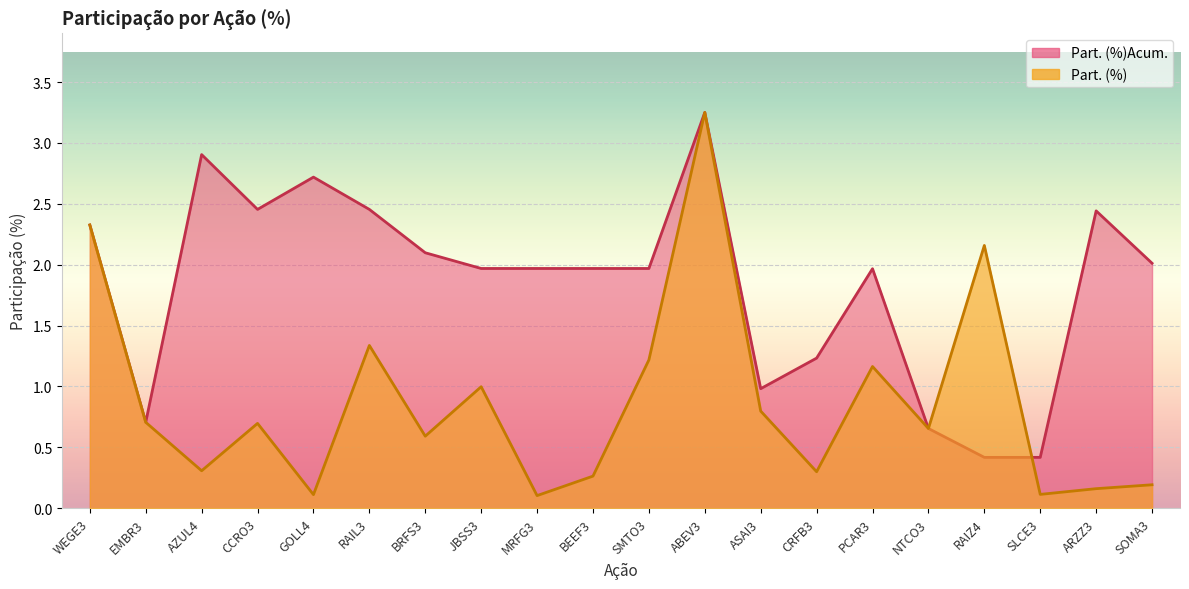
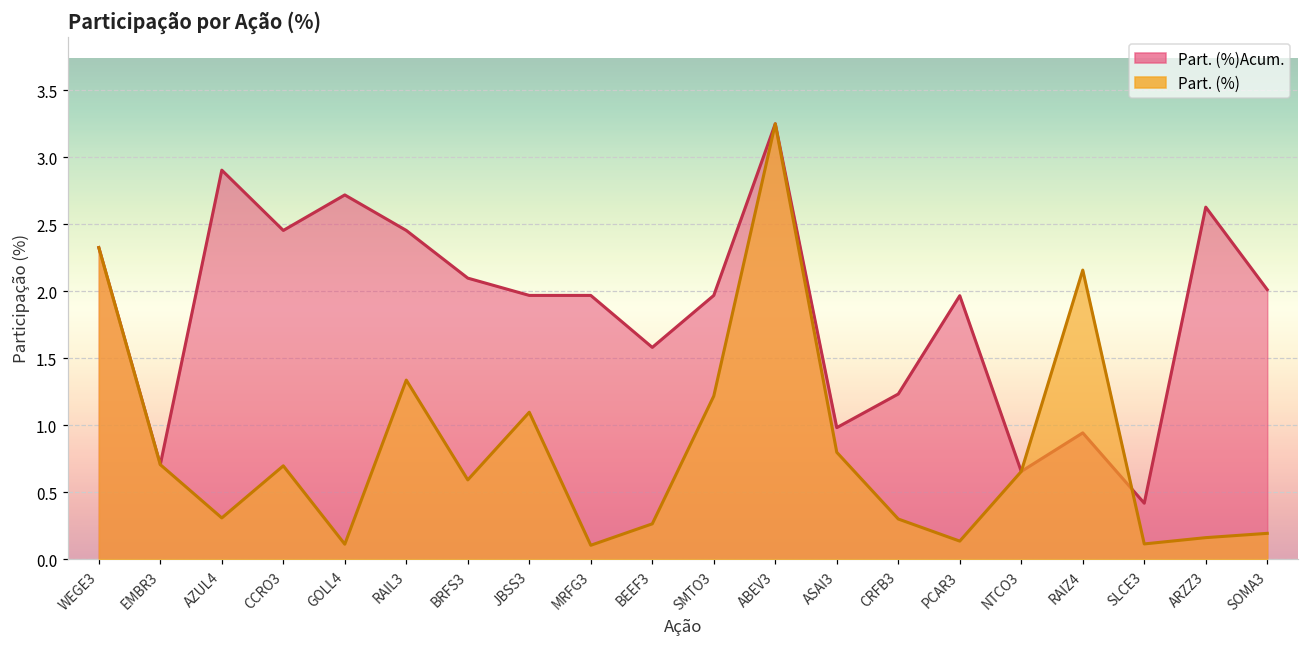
Part. (%), JBSS3: 1.00 -> 1.10
Part. (%)Acum., BEEF3: 1.97 -> 1.58
Part. (%), PCAR3: 1.16 -> 0.14
Part. (%)Acum., RAIZ4: 0.42 -> 0.94
Part. (%)Acum., ARZZ3: 2.44 -> 2.63
